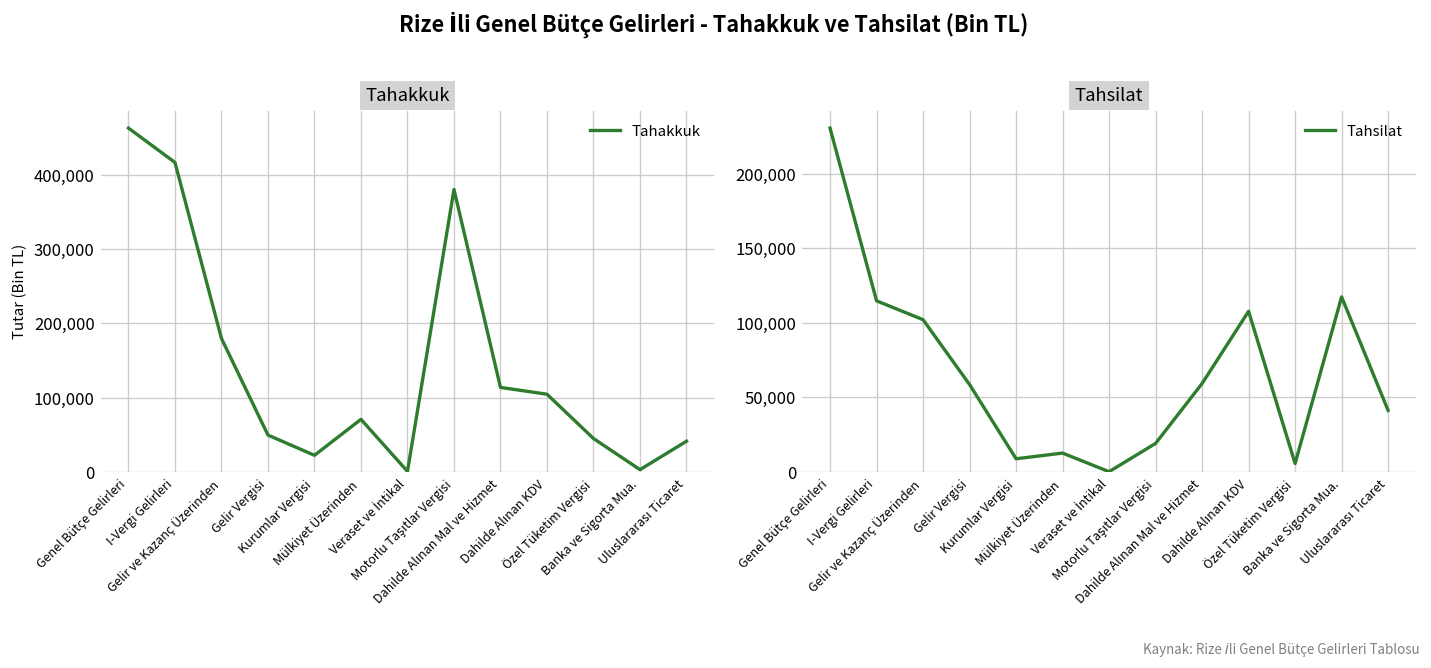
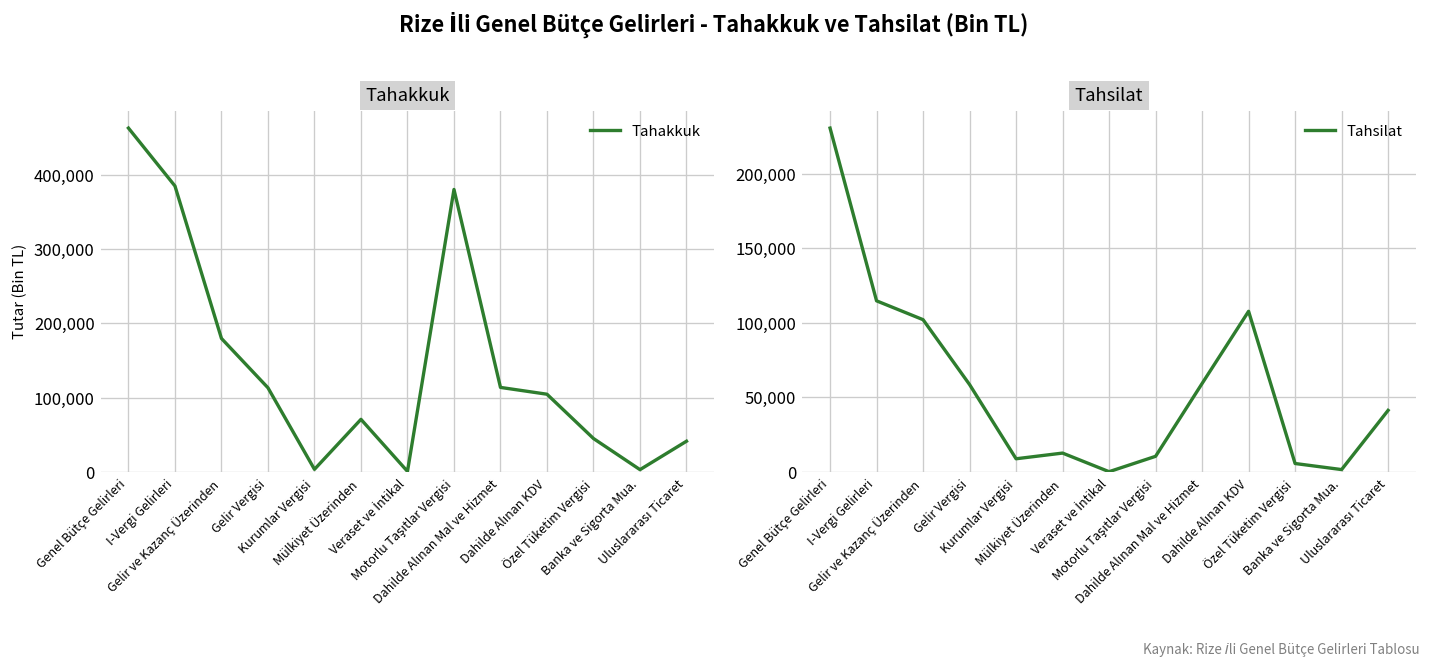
Tahakkuk, I-Vergi Gelirleri: 420,000 -> 390,000
Tahakkuk, Gelir Vergisi: 50,000 -> 110,000
Tahakkuk, Kurumlar Vergisi: 20,000 -> 0
Tahsilat, Motorlu Taşıtlar Vergisi: 19,000 -> 10,000
Tahsilat, Banka ve Sigorta Mua.: 117,000 -> 2,000
